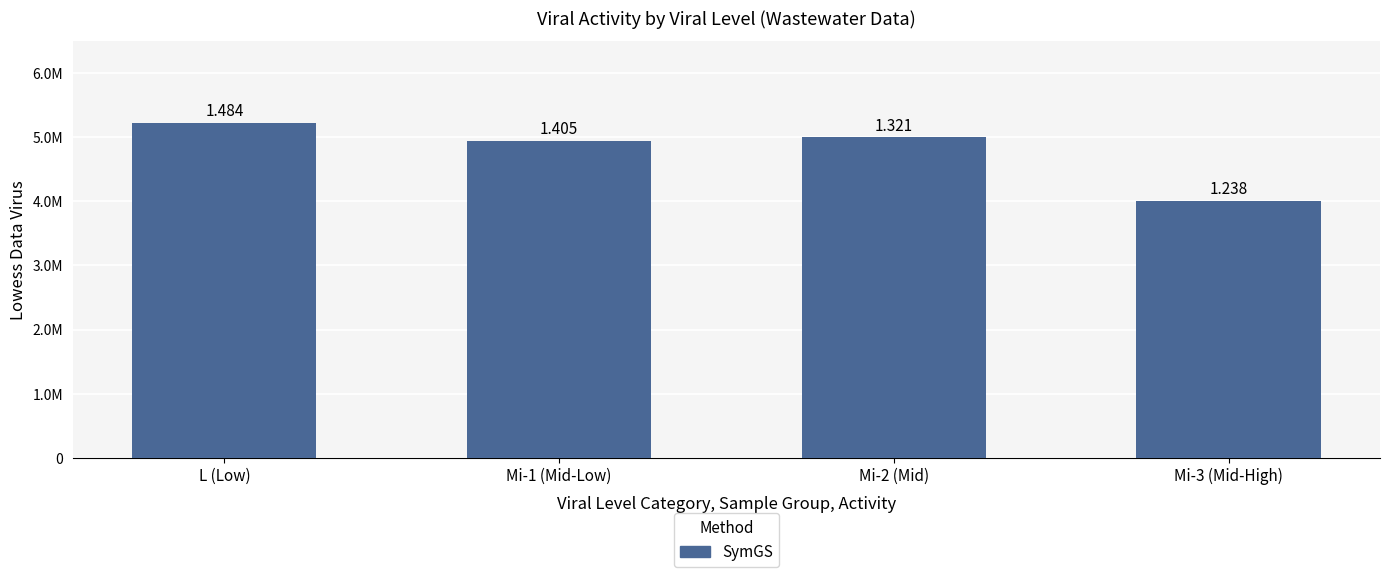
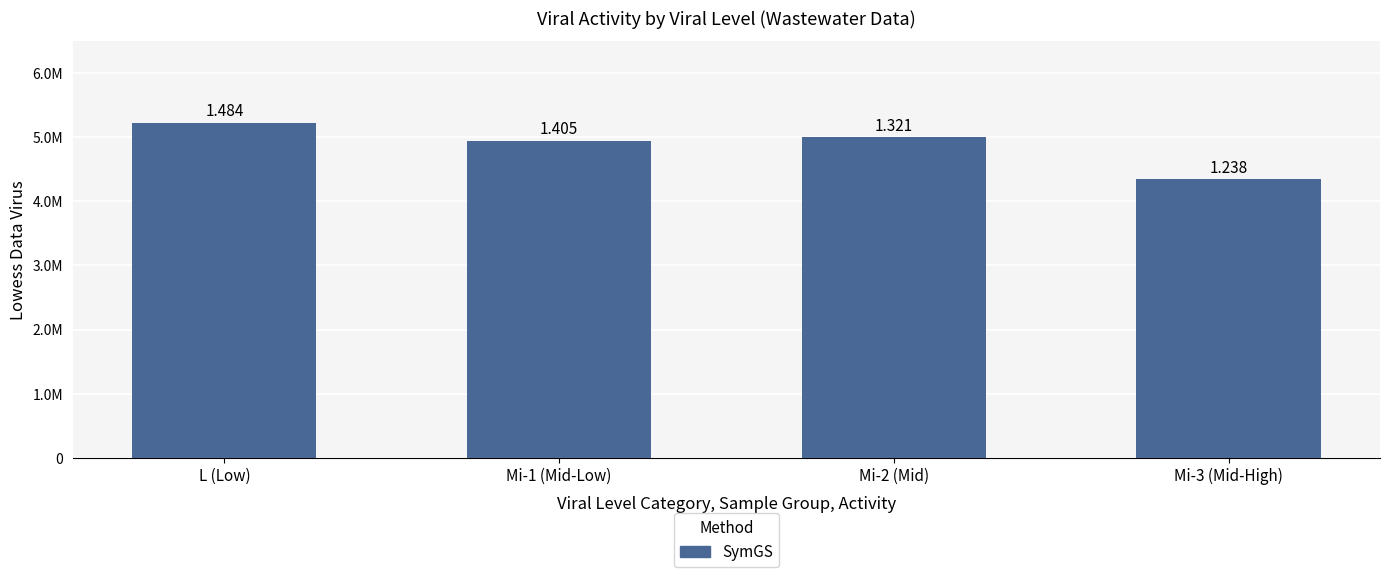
Mi-3 (Mid-High): 4000000 -> 4300000
